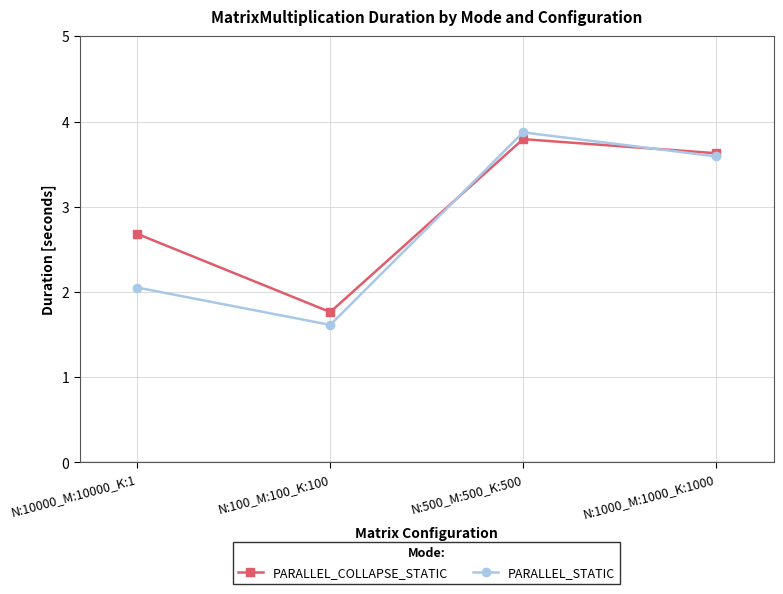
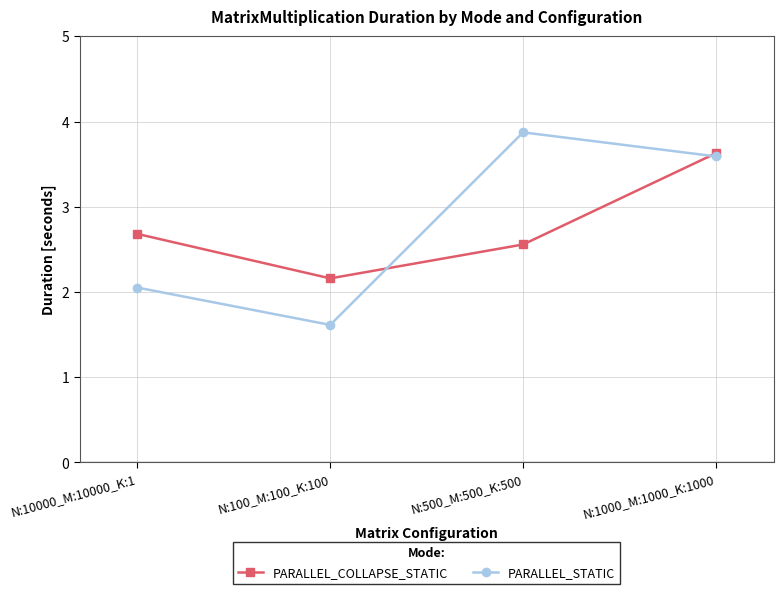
PARALLEL_COLLAPSE_STATIC, N:100_M:100_K:100: 1.8 -> 2.2
PARALLEL_COLLAPSE_STATIC, N:500_M:500_K:500: 3.8 -> 2.6
